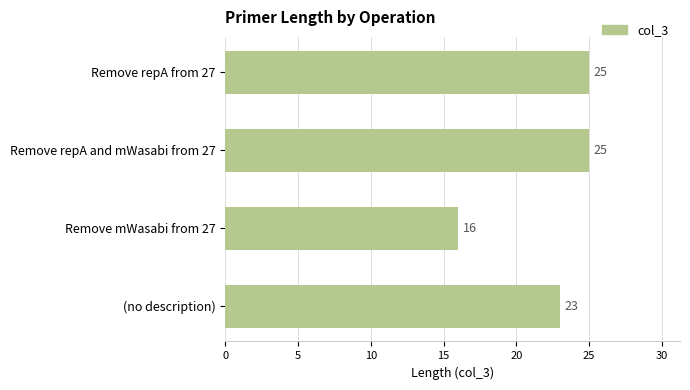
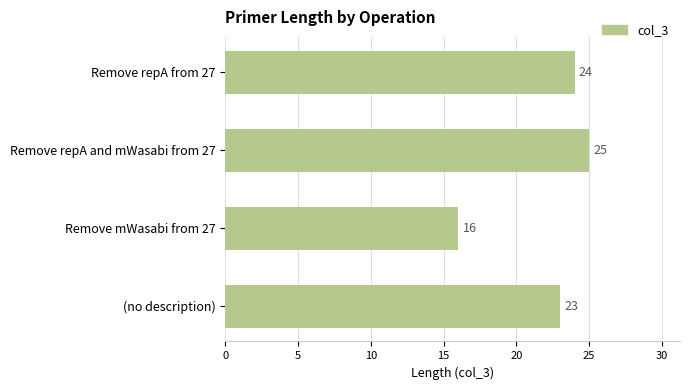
Remove repA from 27: 25 -> 24
